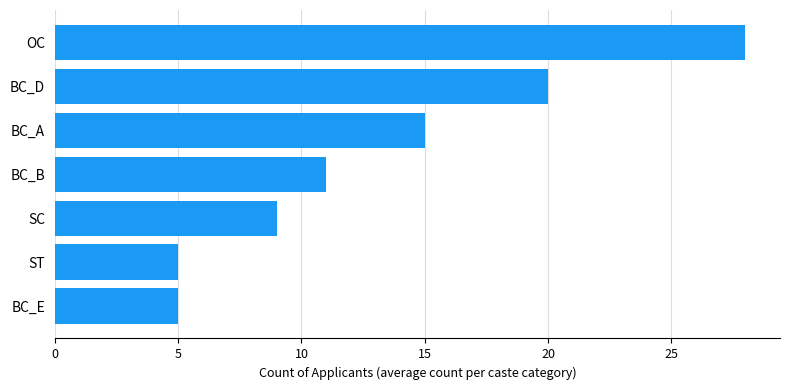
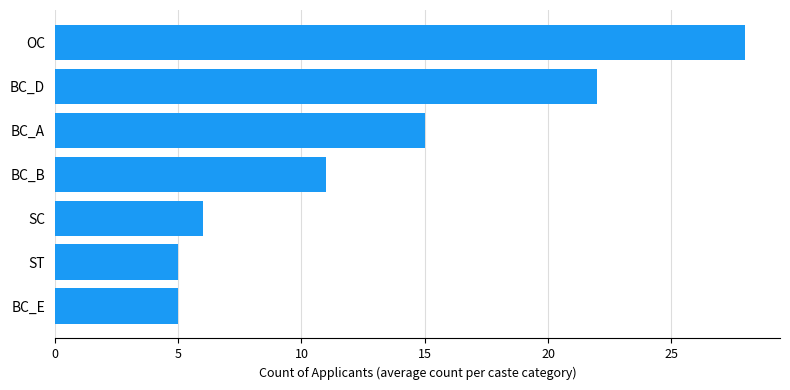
BC_D: 20 -> 22
SC: 9 -> 6
